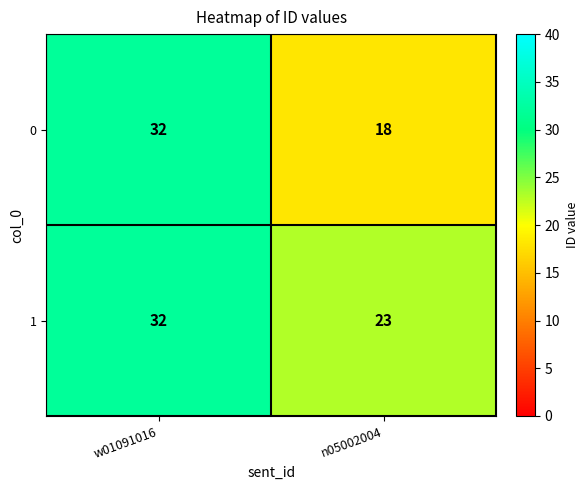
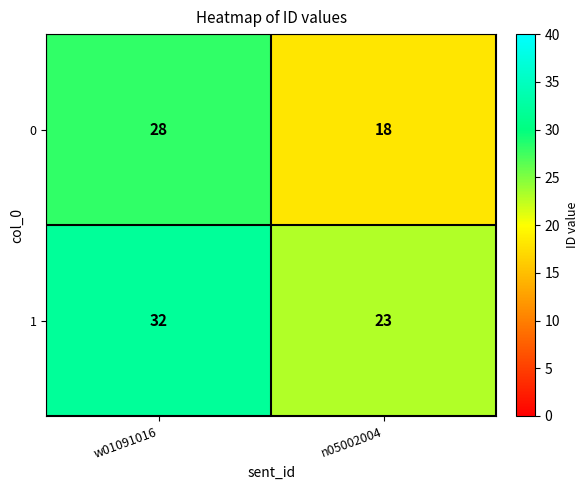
0, w01091016: 32 -> 28
